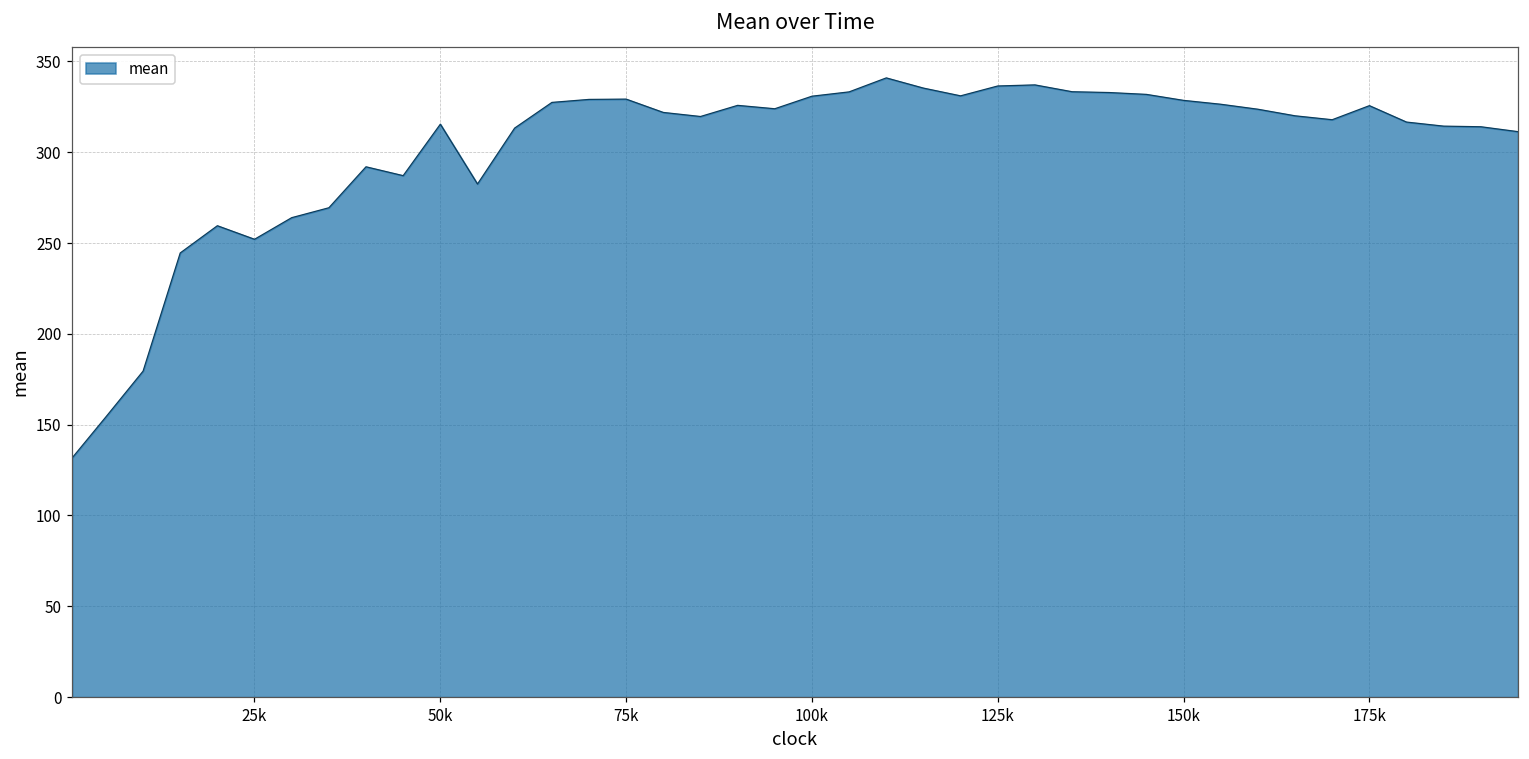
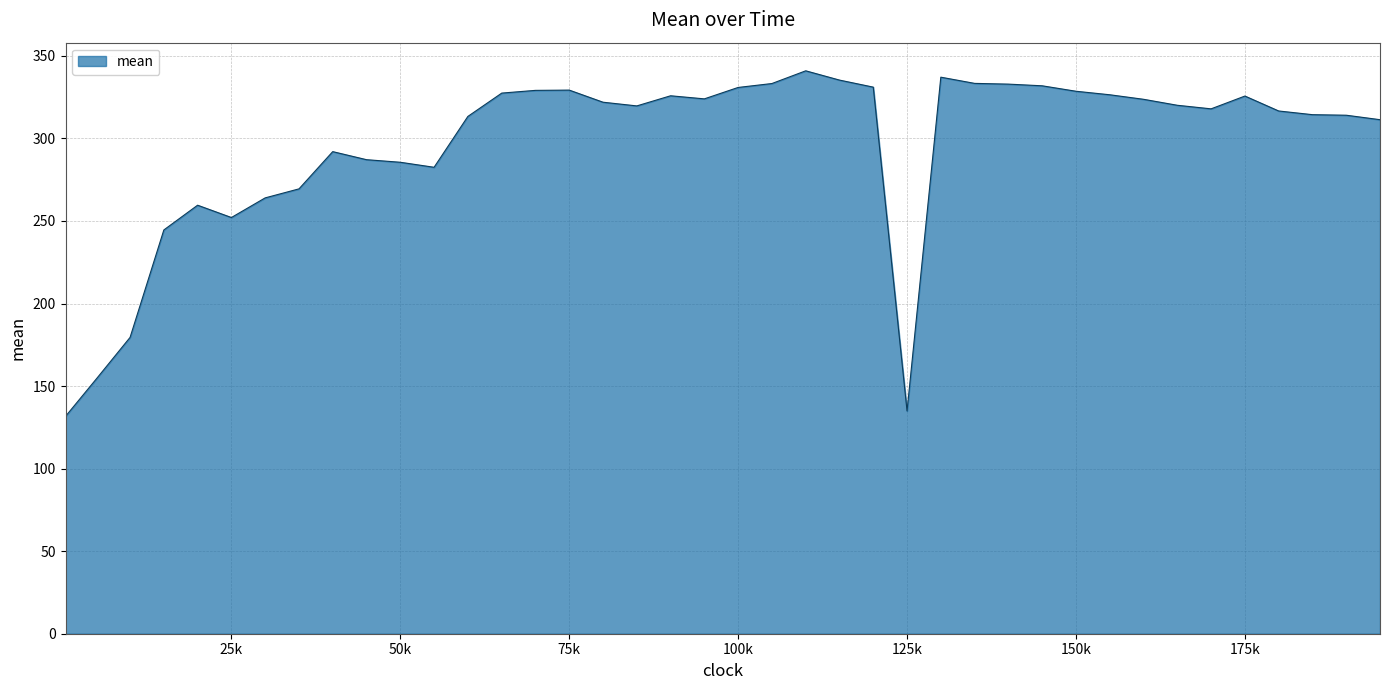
50k: 315 -> 286
125k: 336 -> 135
